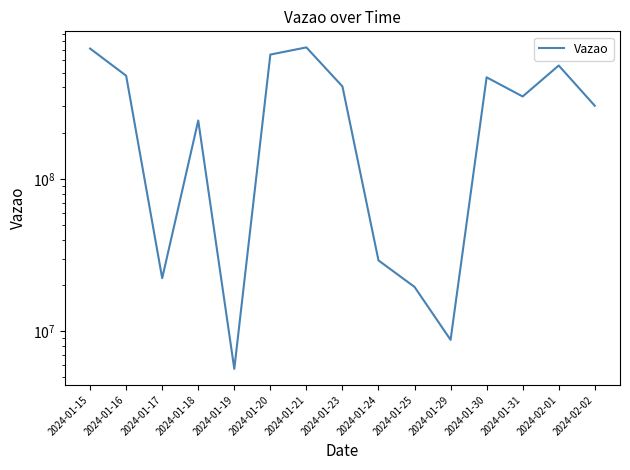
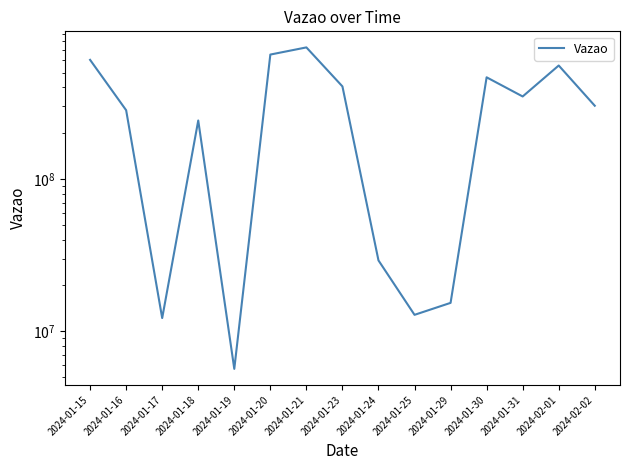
2024-01-15: 700000000 -> 610000000
2024-01-16: 480000000 -> 280000000
2024-01-17: 22000000 -> 12000000
2024-01-25: 20000000 -> 13000000
2024-01-29: 9000000 -> 15000000
